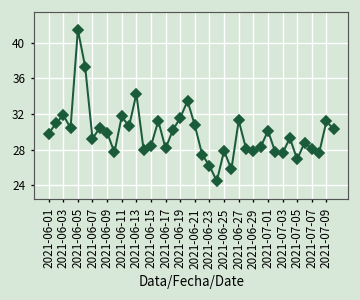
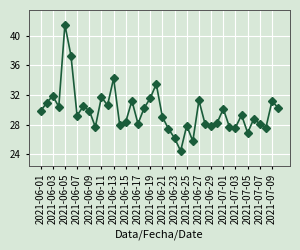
2021-06-21: 31 -> 29
